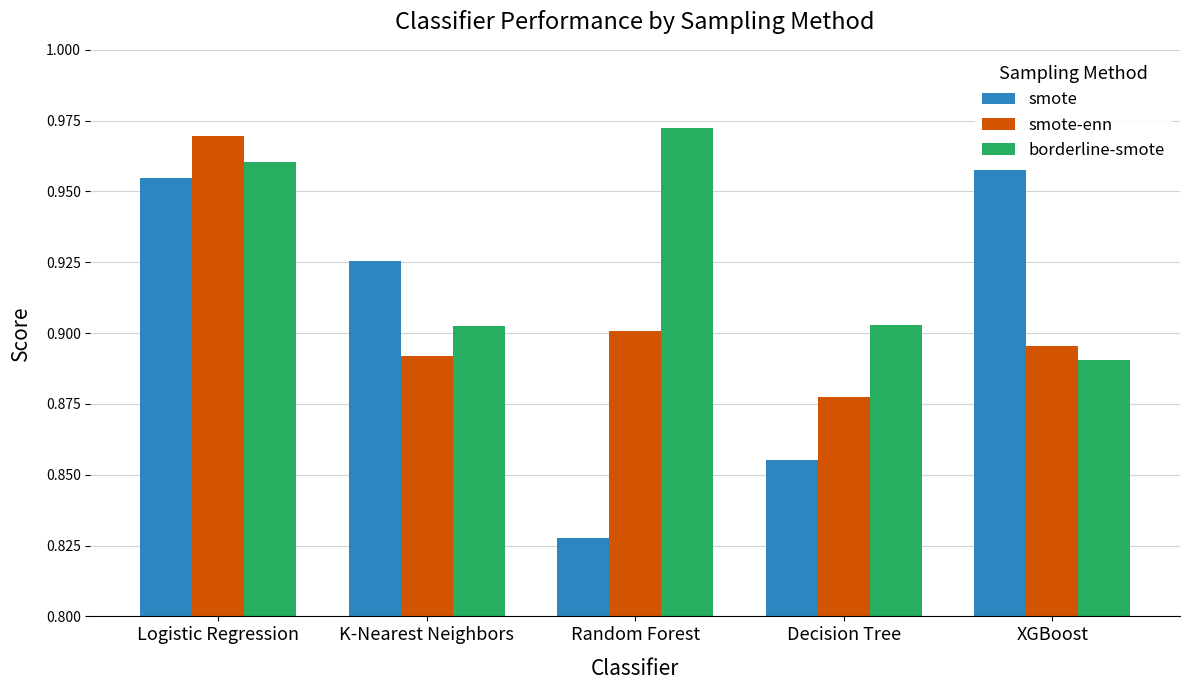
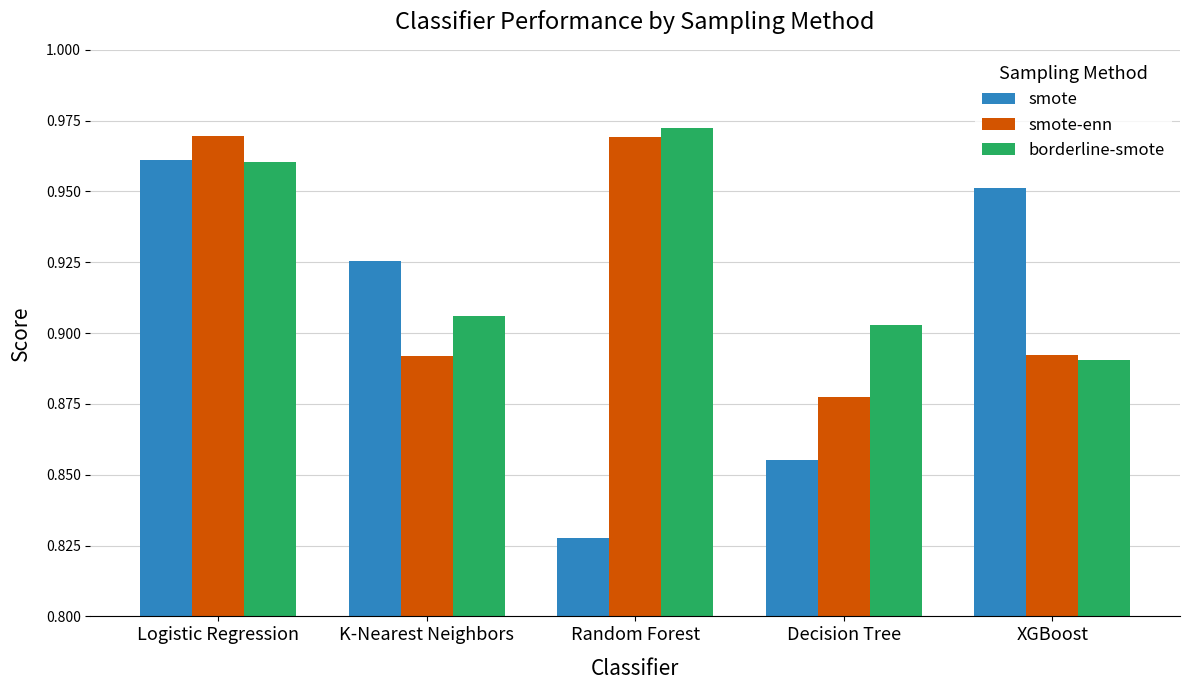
smote, Logistic Regression: 0.955 -> 0.961
borderline-smote, K-Nearest Neighbors: 0.903 -> 0.906
smote-enn, Random Forest: 0.901 -> 0.969
smote, XGBoost: 0.958 -> 0.951
smote-enn, XGBoost: 0.895 -> 0.892
